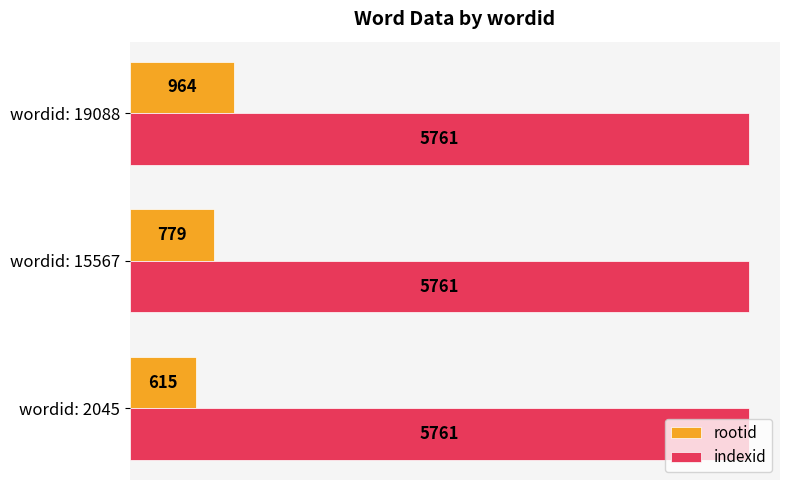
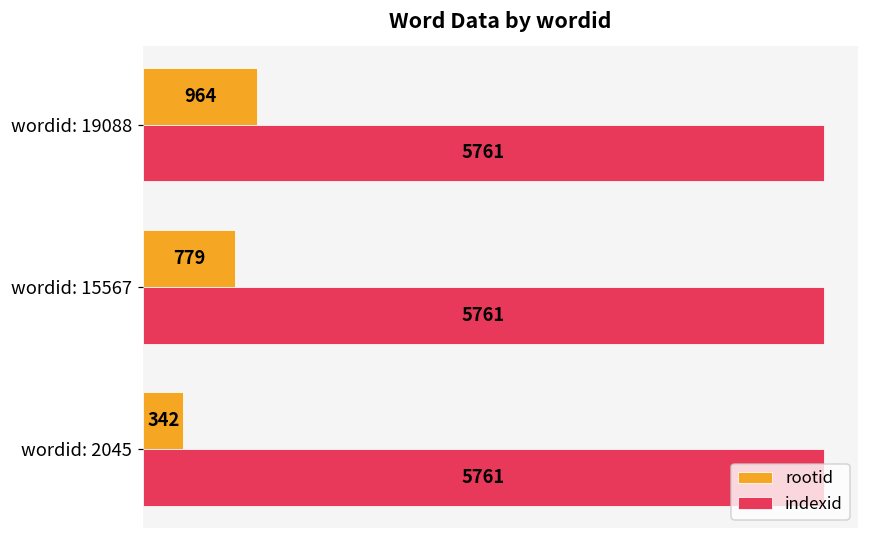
rootid, wordid: 2045: 615 -> 342
